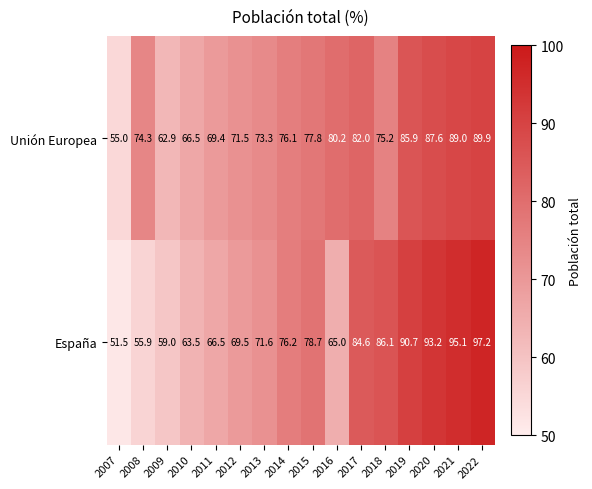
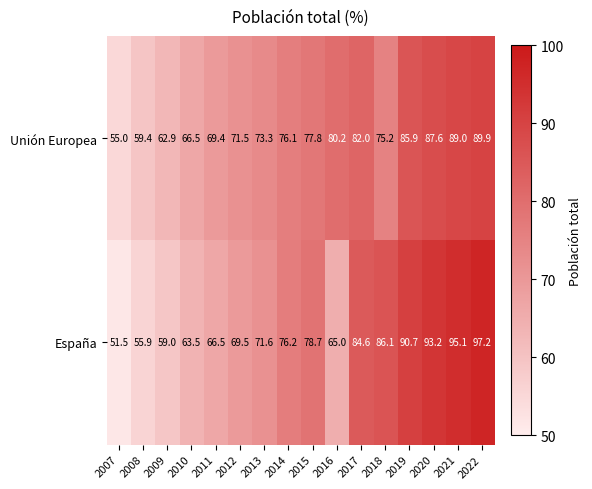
Unión Europea, 2008: 74.3 -> 59.4
